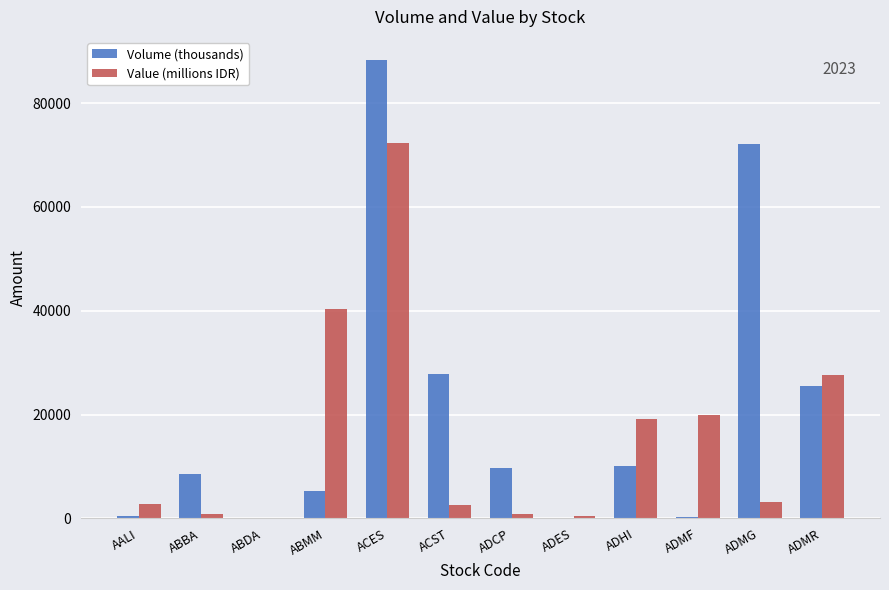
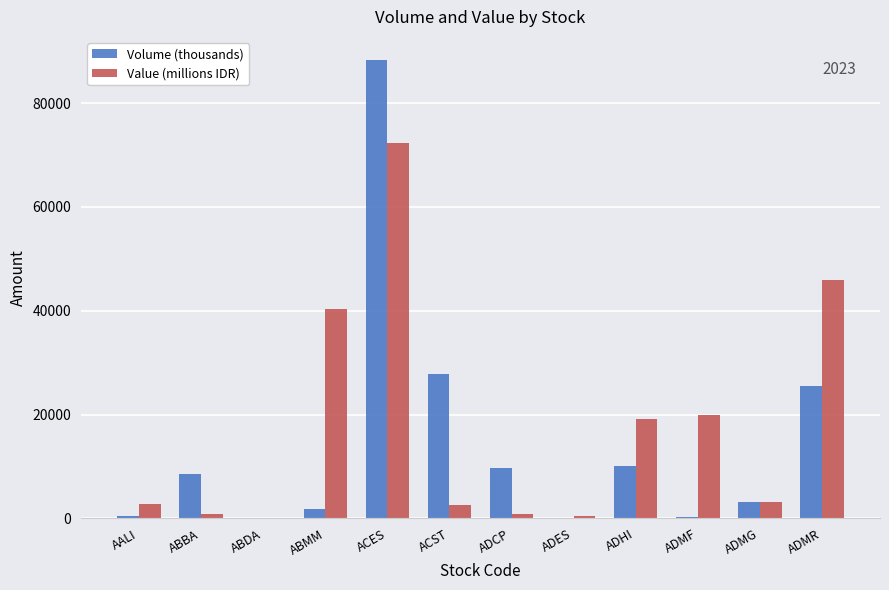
Volume (thousands), ABMM: 5000 -> 2000
Volume (thousands), ADMG: 72000 -> 3000
Value (millions IDR), ADMR: 28000 -> 46000
